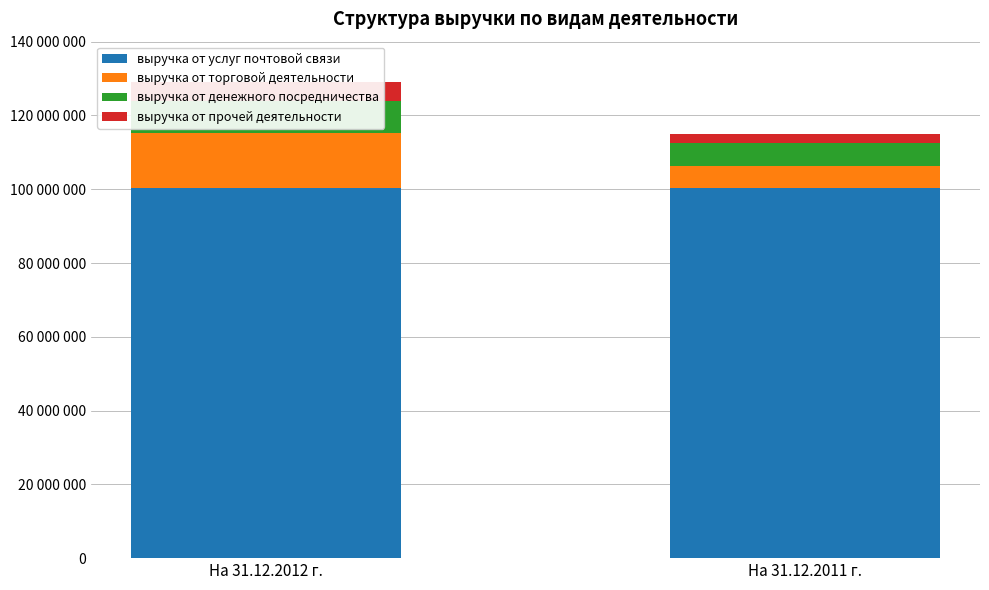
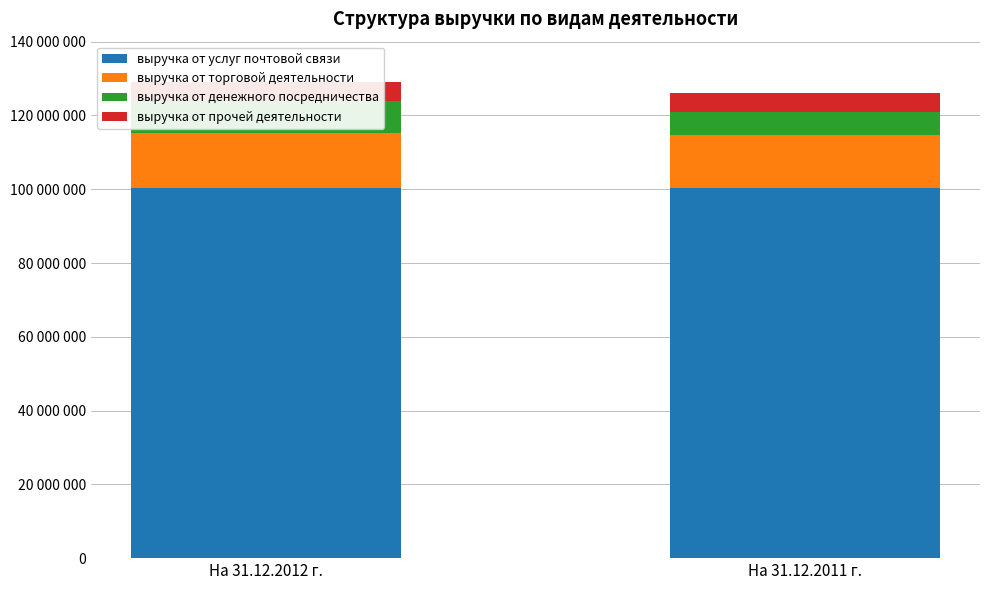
выручка от торговой деятельности, На 31.12.2011 г.: 6000000 -> 14000000
выручка от прочей деятельности, На 31.12.2011 г.: 2000000 -> 5000000
